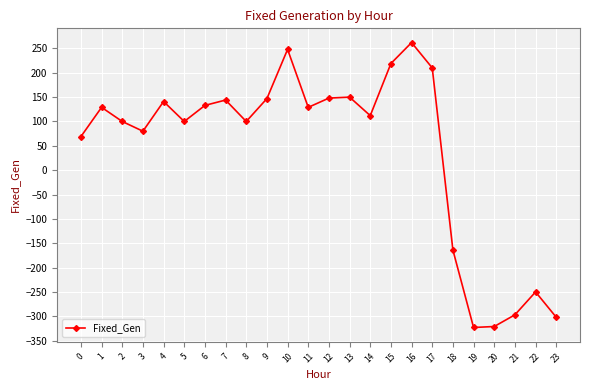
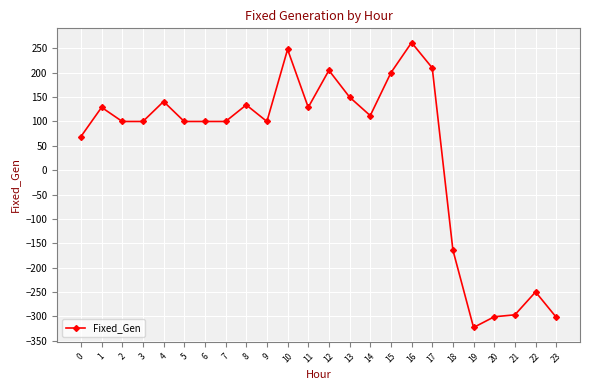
3: 80 -> 100
6: 130 -> 100
7: 140 -> 100
8: 100 -> 130
9: 150 -> 100
12: 150 -> 210
15: 220 -> 200
20: -320 -> -300
